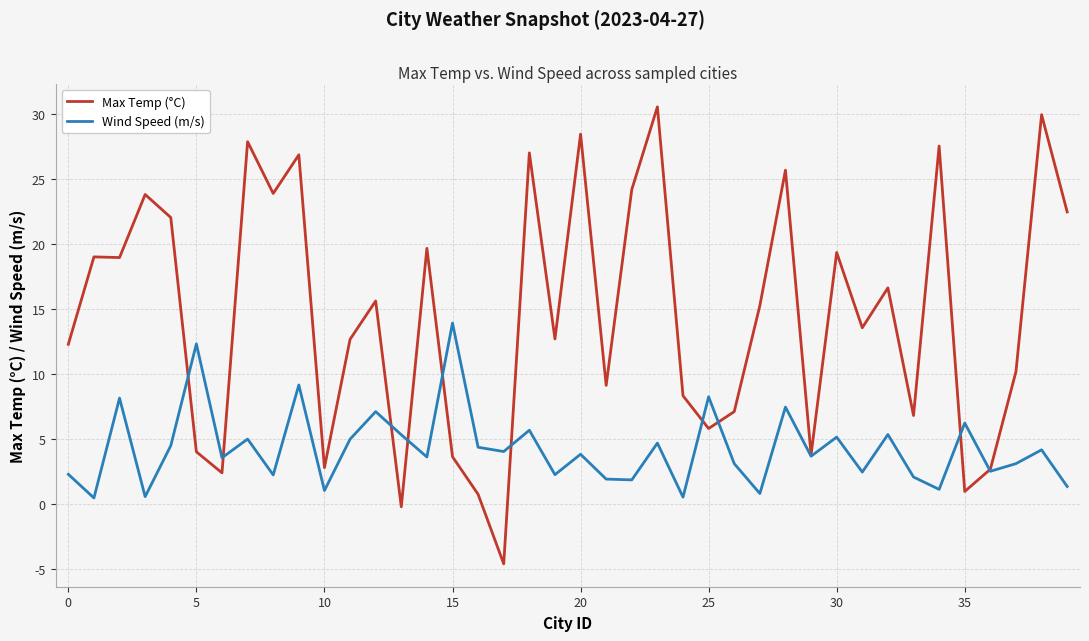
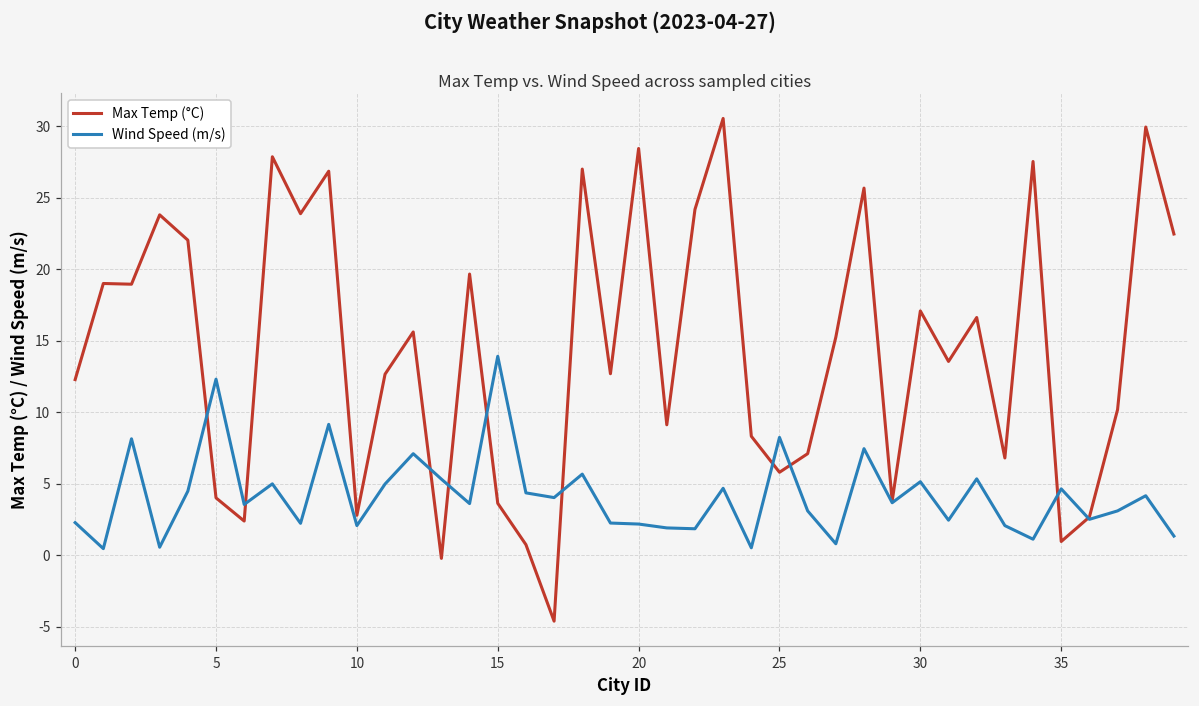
Wind Speed (m/s), 10: 1.0 -> 2.1
Wind Speed (m/s), 20: 3.8 -> 2.2
Max Temp (°C), 30: 19.3 -> 17.1
Wind Speed (m/s), 35: 6.2 -> 4.6
